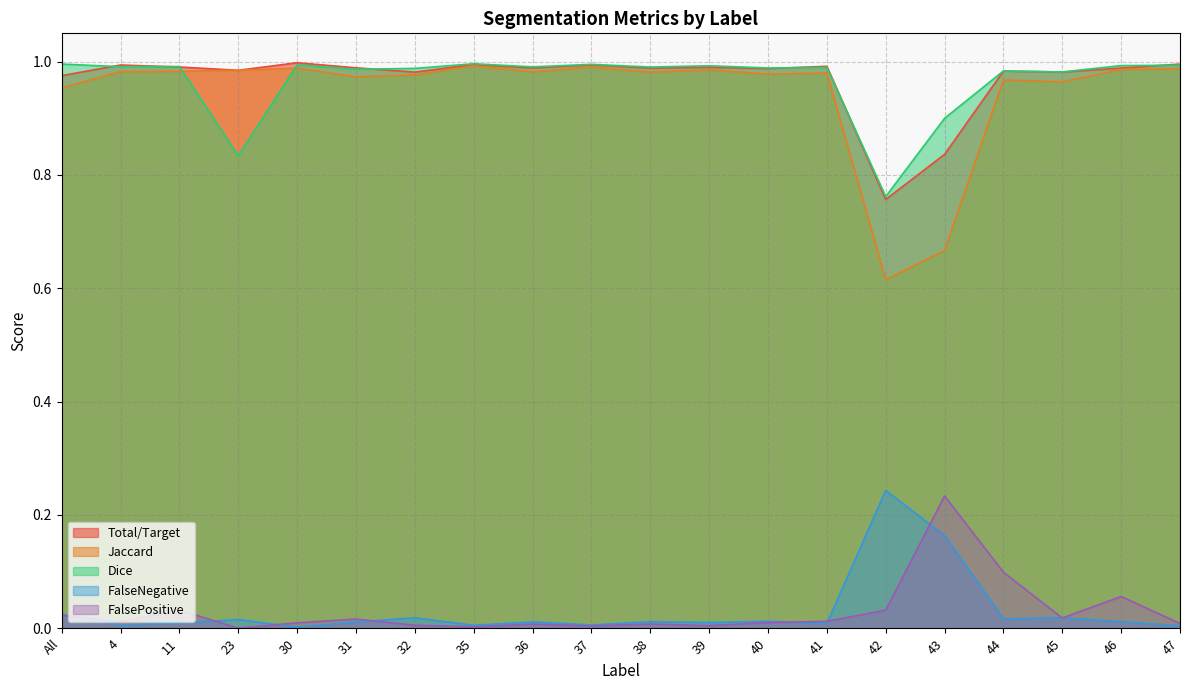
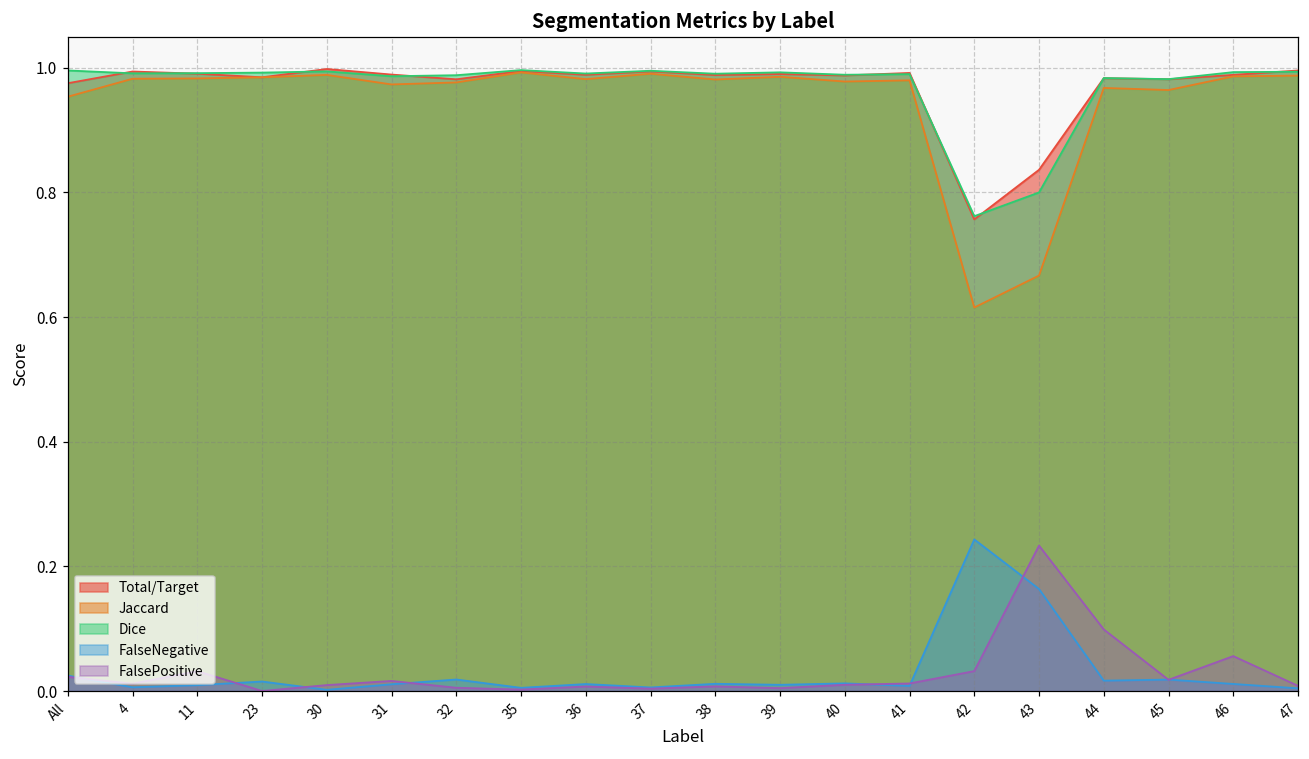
Dice, 23: 0.83 -> 0.99
Dice, 43: 0.9 -> 0.8
